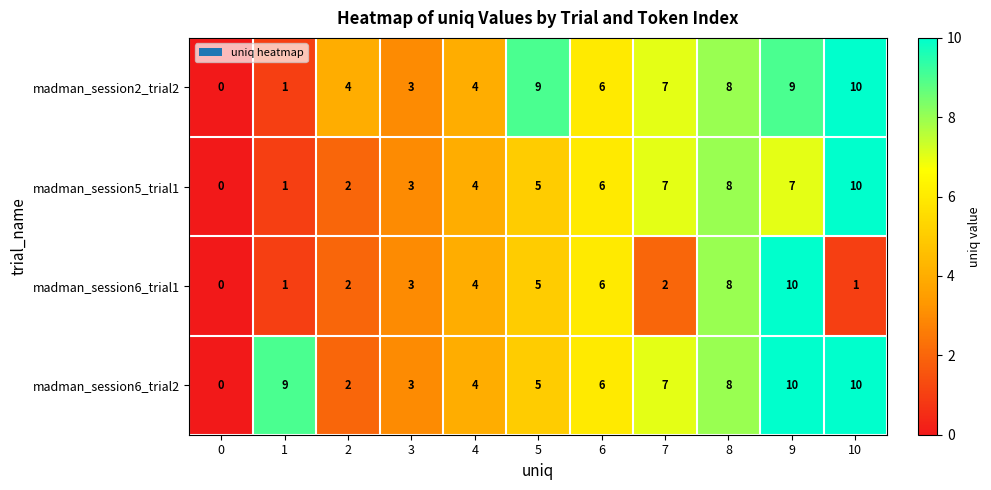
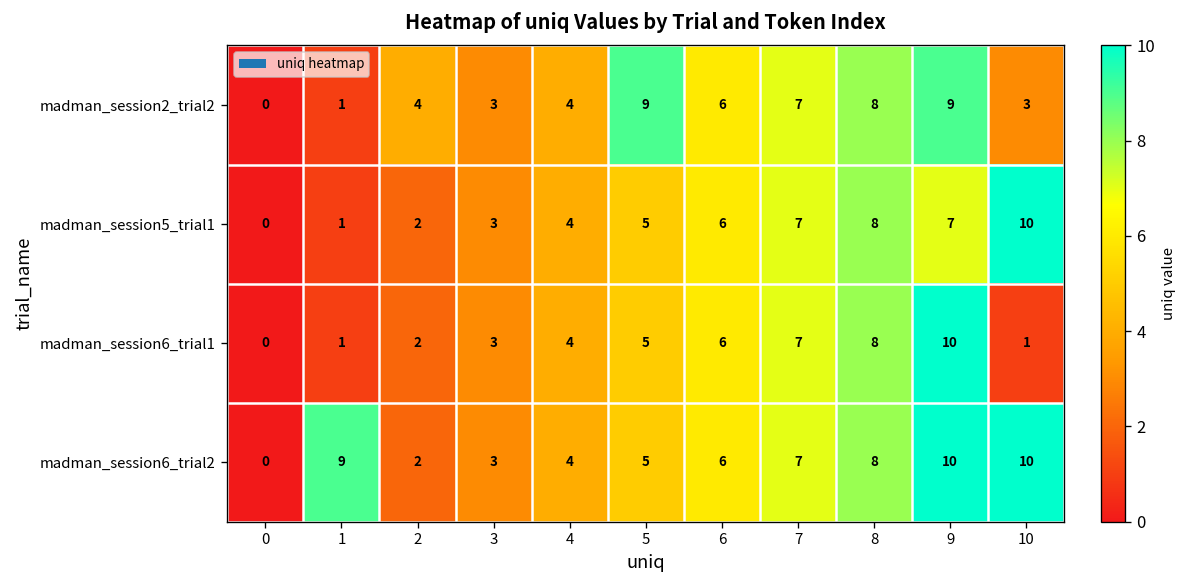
madman_session2_trial2, 10: 10 -> 3
madman_session6_trial1, 7: 2 -> 7
